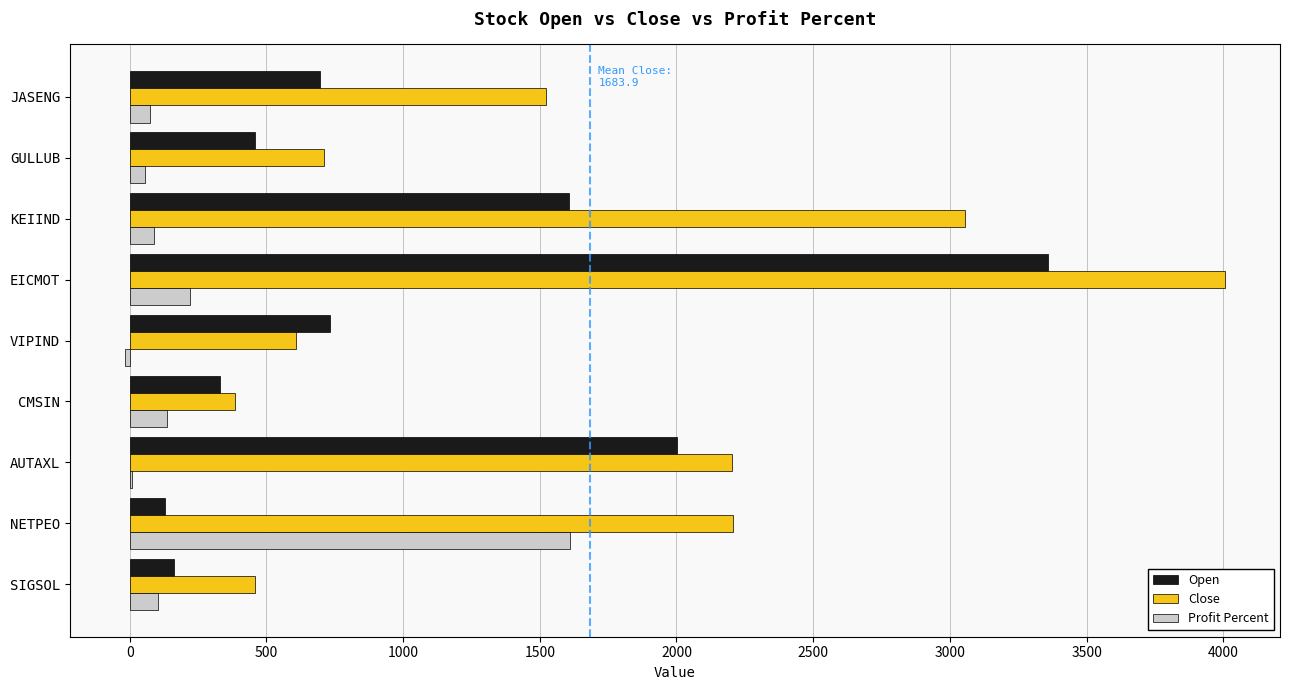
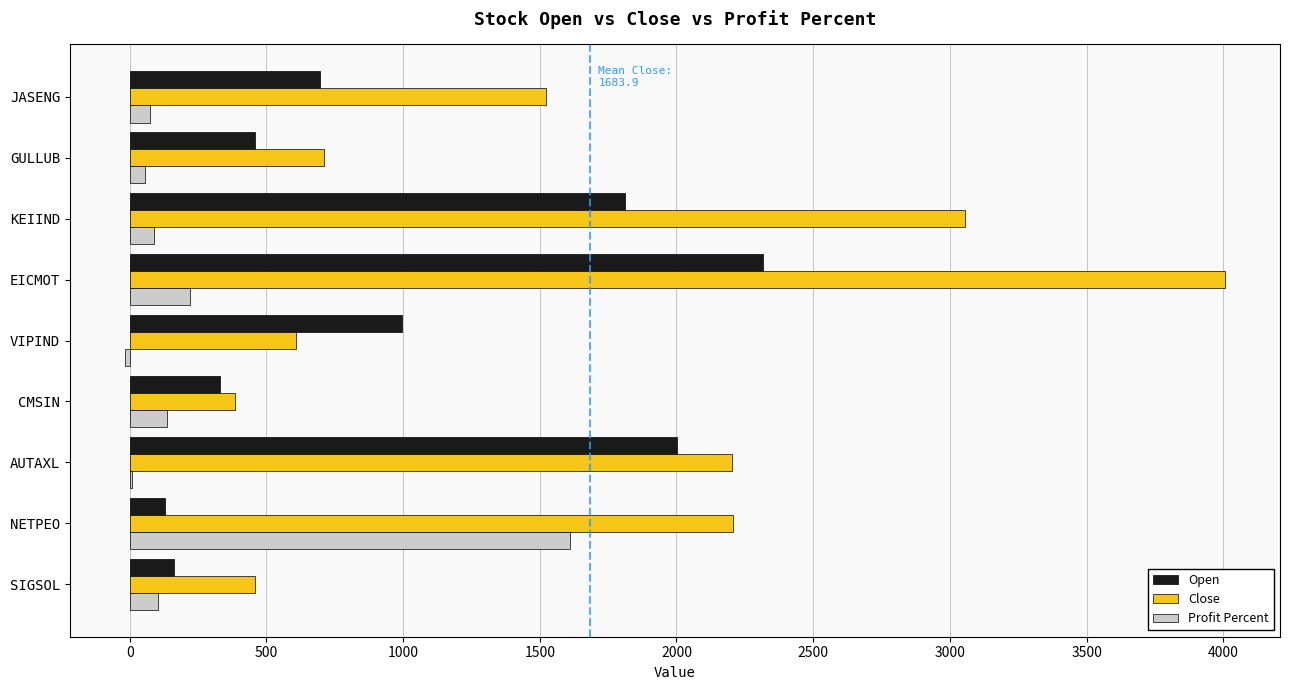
Open, KEIIND: 1610 -> 1810
Open, EICMOT: 3360 -> 2320
Open, VIPIND: 730 -> 990
